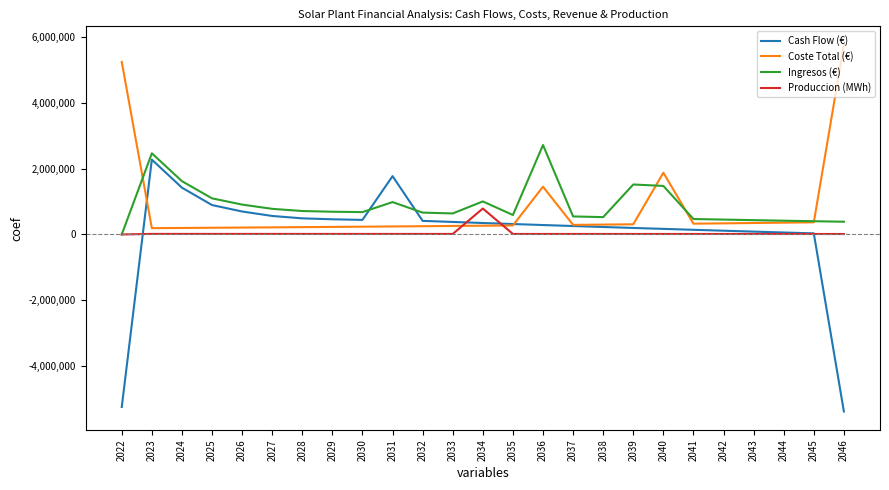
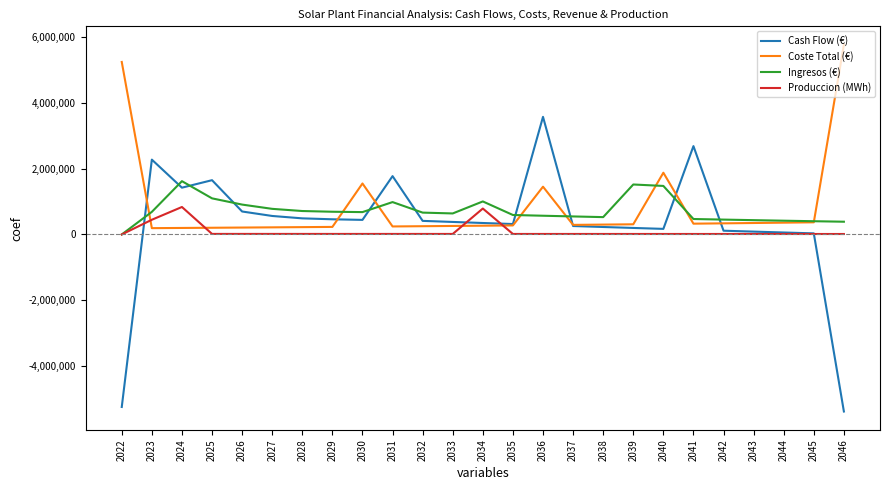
Ingresos (€), 2023: 2,500,000 -> 700,000
Produccion (MWh), 2023: 0 -> 400,000
Produccion (MWh), 2024: 0 -> 800,000
Cash Flow (€), 2025: 900,000 -> 1,600,000
Coste Total (€), 2030: 200,000 -> 1,500,000
Cash Flow (€), 2036: 300,000 -> 3,600,000
Ingresos (€), 2036: 2,700,000 -> 600,000
Cash Flow (€), 2041: 100,000 -> 2,700,000
